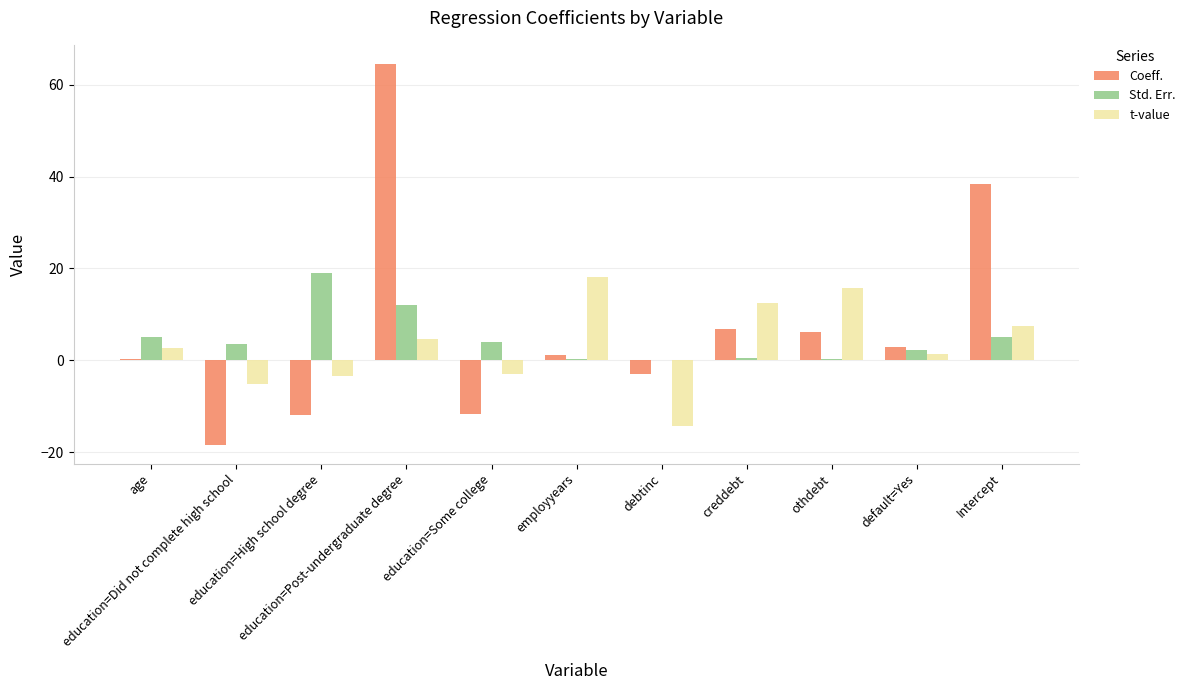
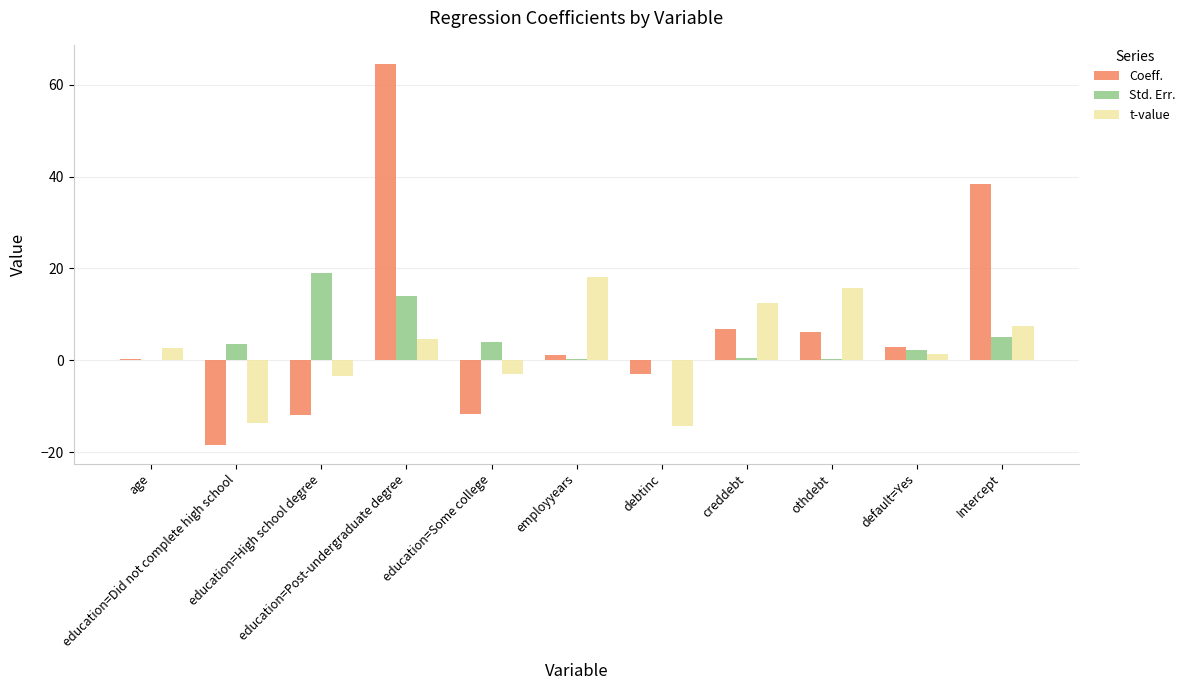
Std. Err., age: 5 -> 0
t-value, education=Did not complete high school: -5 -> -14
Std. Err., education=Post-undergraduate degree: 12 -> 14
